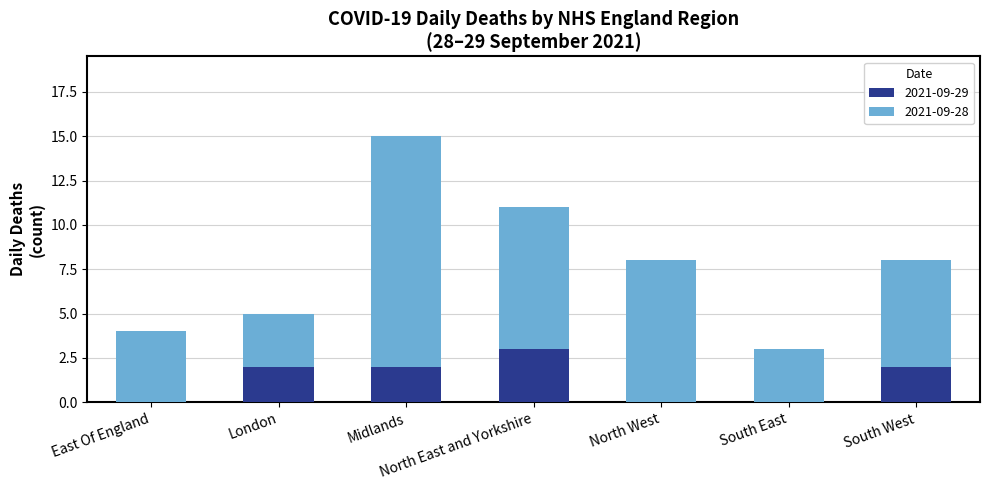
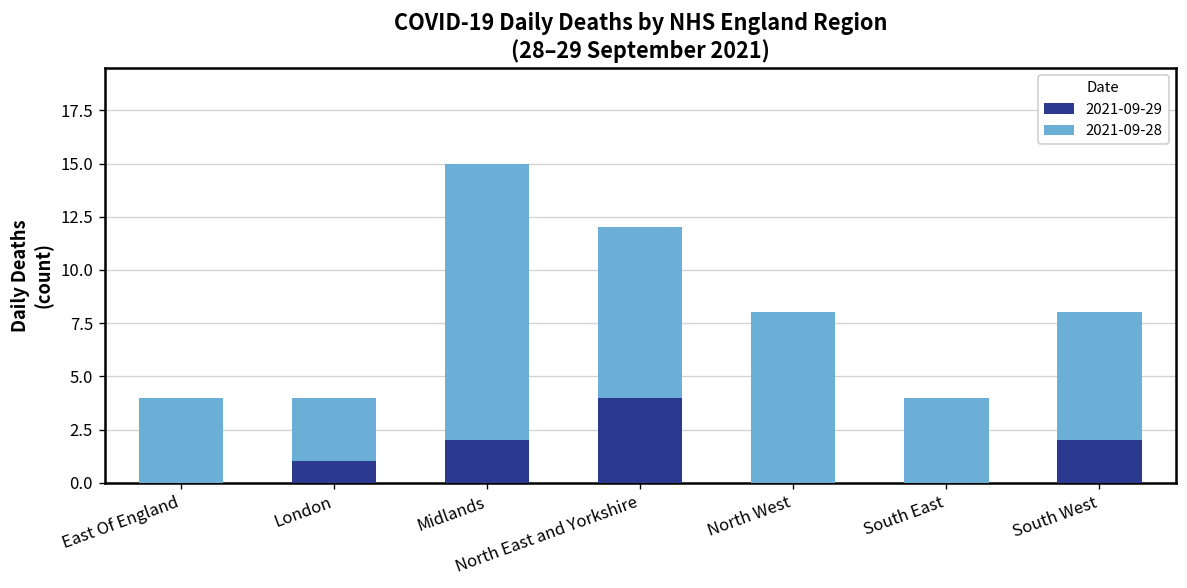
2021-09-29, London: 2 -> 1
2021-09-29, North East and Yorkshire: 3 -> 4
2021-09-28, South East: 3 -> 4
